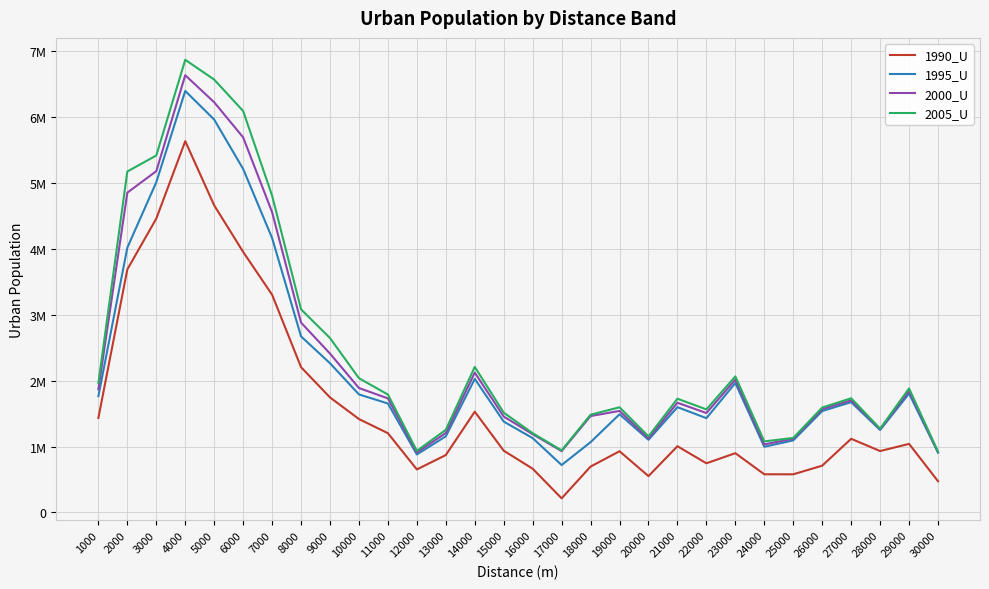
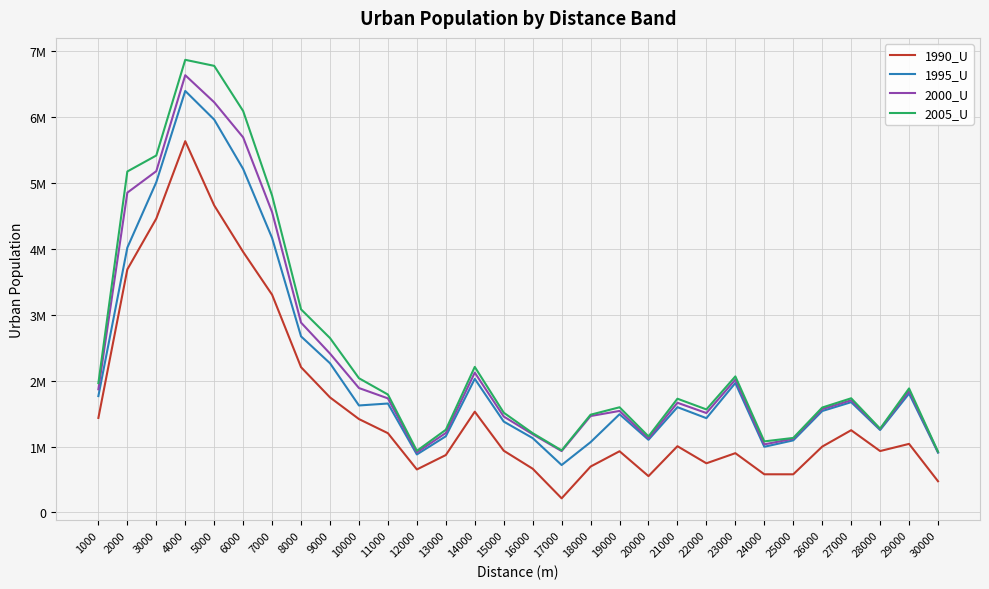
2005_U, 5000: 6600000 -> 6800000
1995_U, 10000: 1800000 -> 1600000
1990_U, 26000: 700000 -> 1000000
1990_U, 27000: 1100000 -> 1200000
